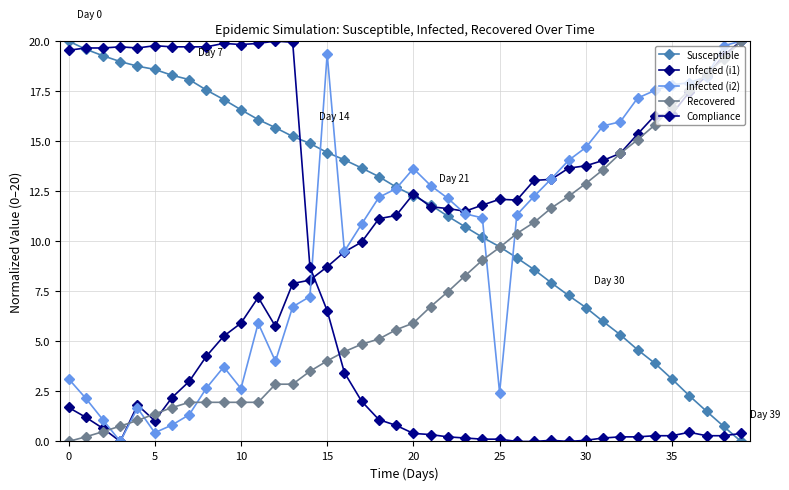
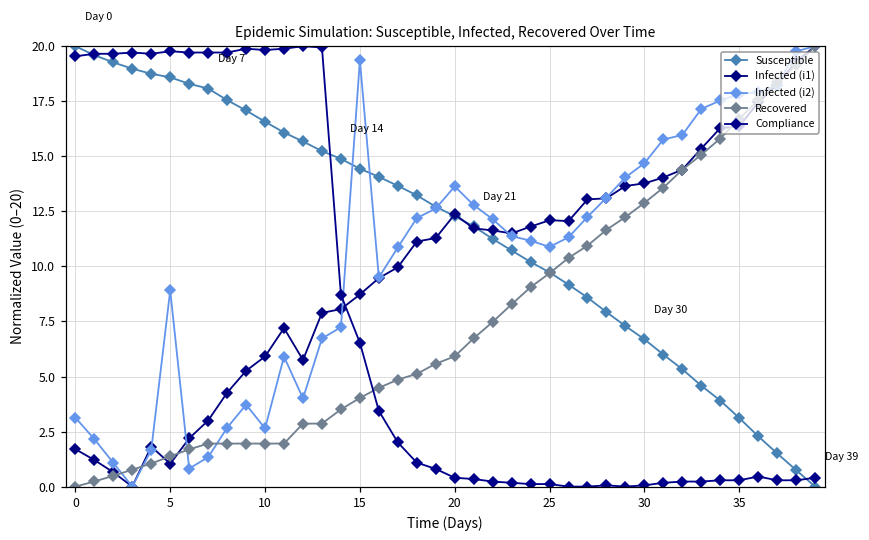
Infected (i2), 5: 0.4 -> 8.9
Infected (i2), 25: 2.4 -> 10.9
